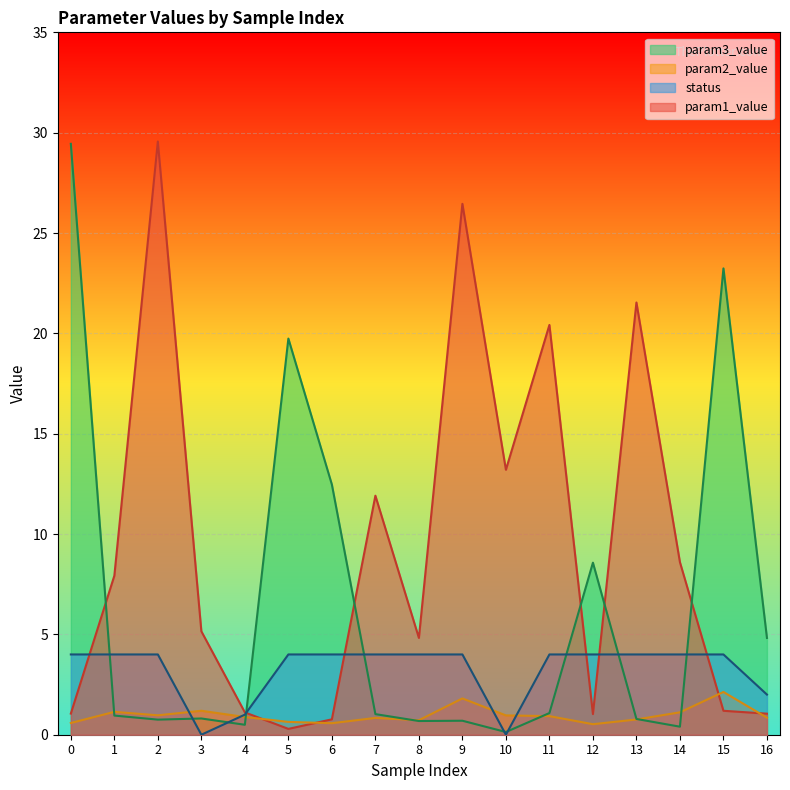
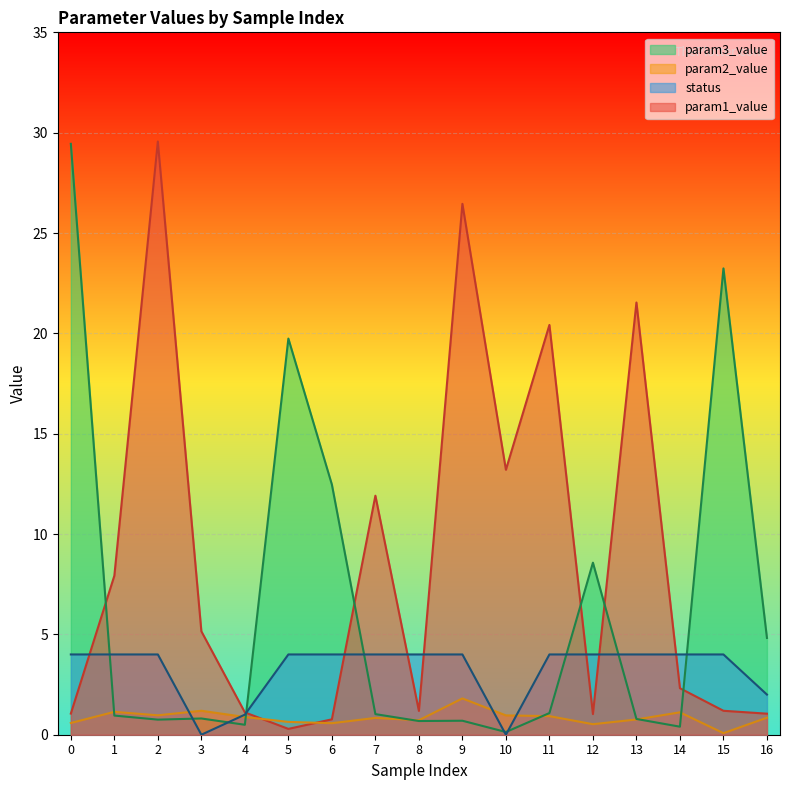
param1_value, 8: 4.8 -> 1.2
param1_value, 14: 8.6 -> 2.3
param2_value, 15: 2.1 -> 0.1
